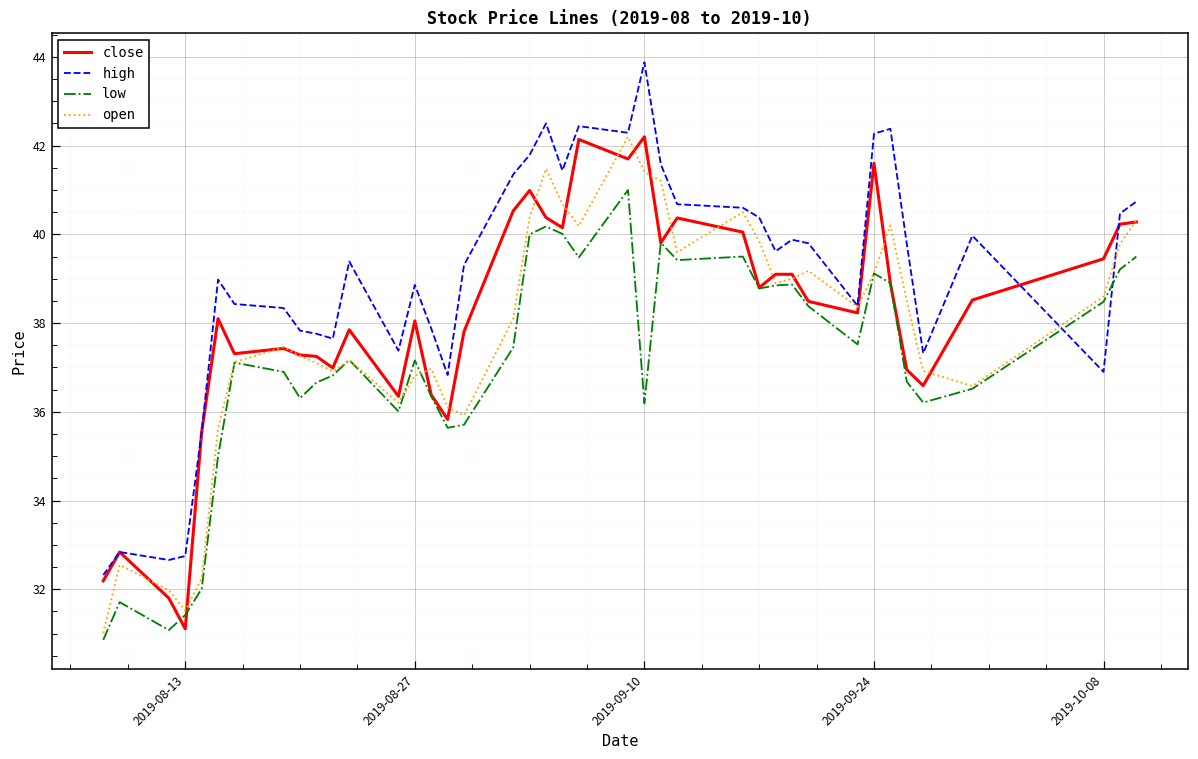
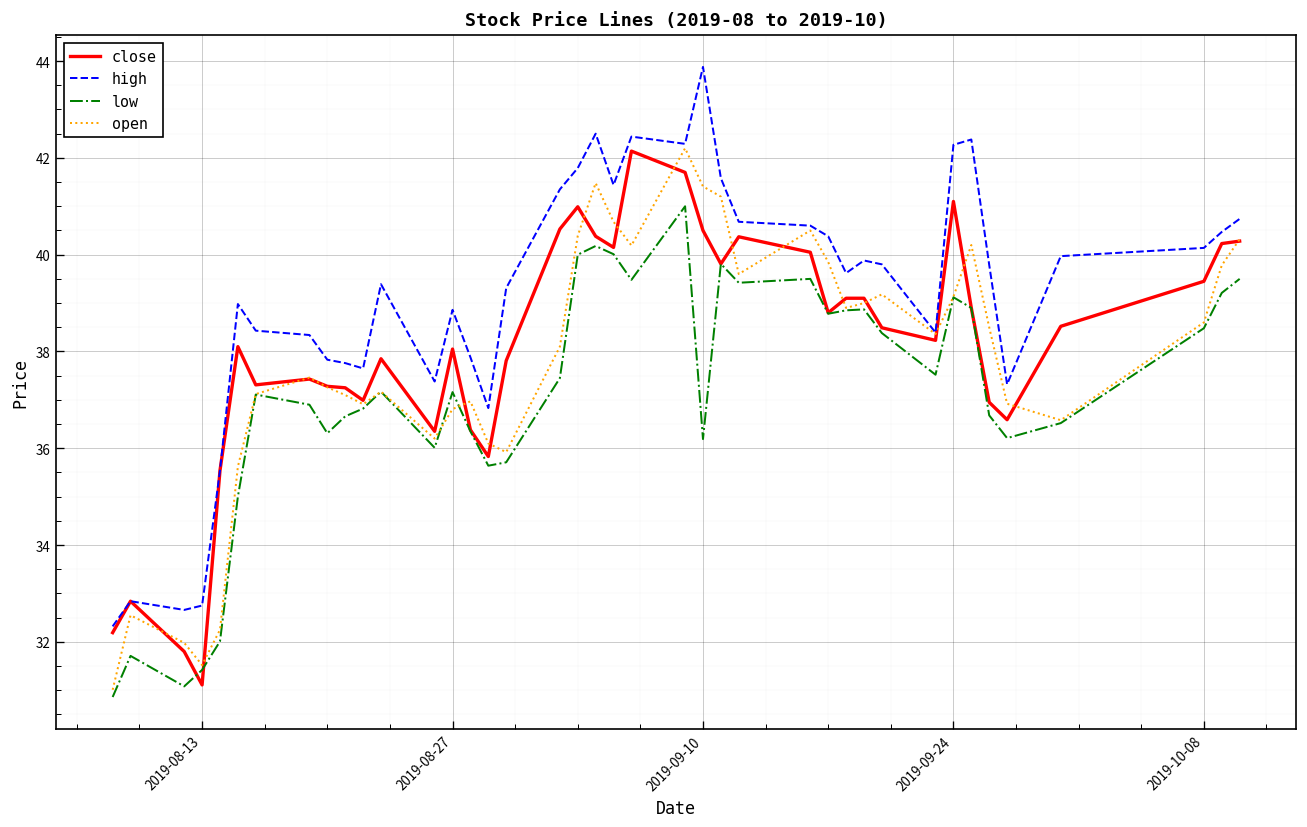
close, 2019-09-10: 42.2 -> 40.5
close, 2019-09-24: 41.6 -> 41.1
high, 2019-10-08: 36.9 -> 40.1
